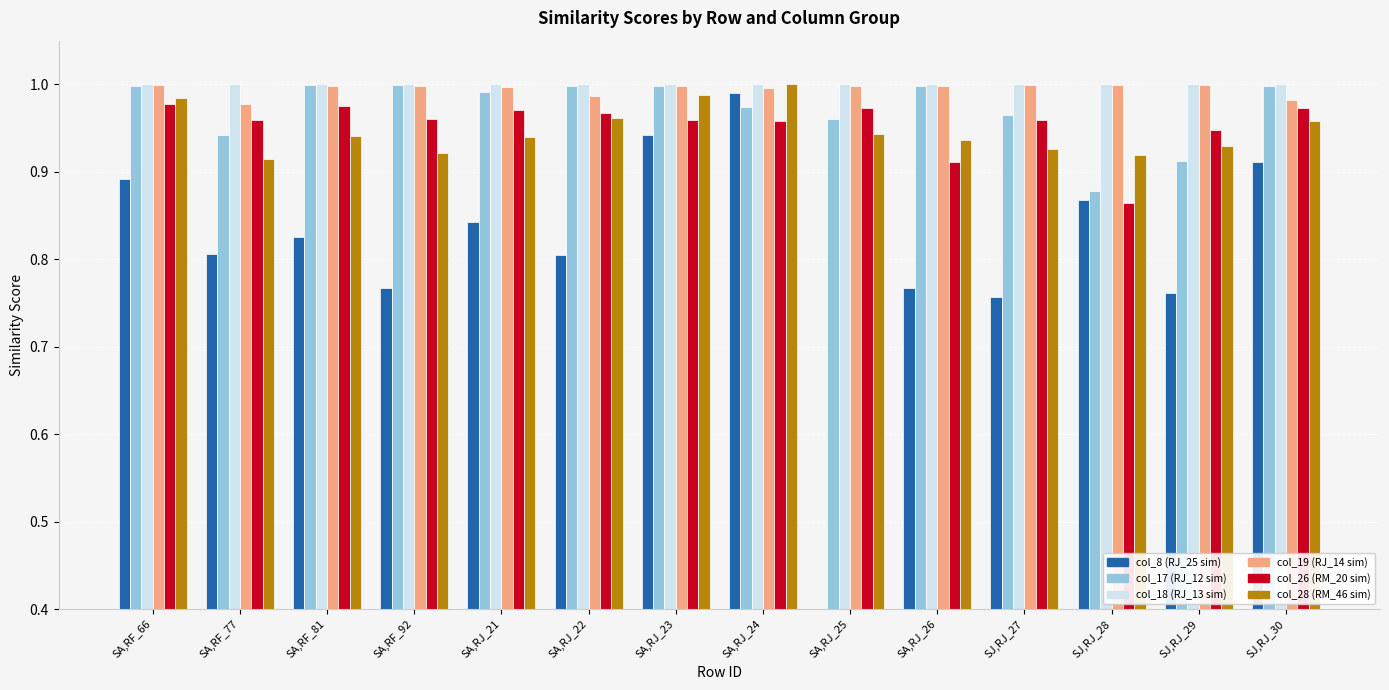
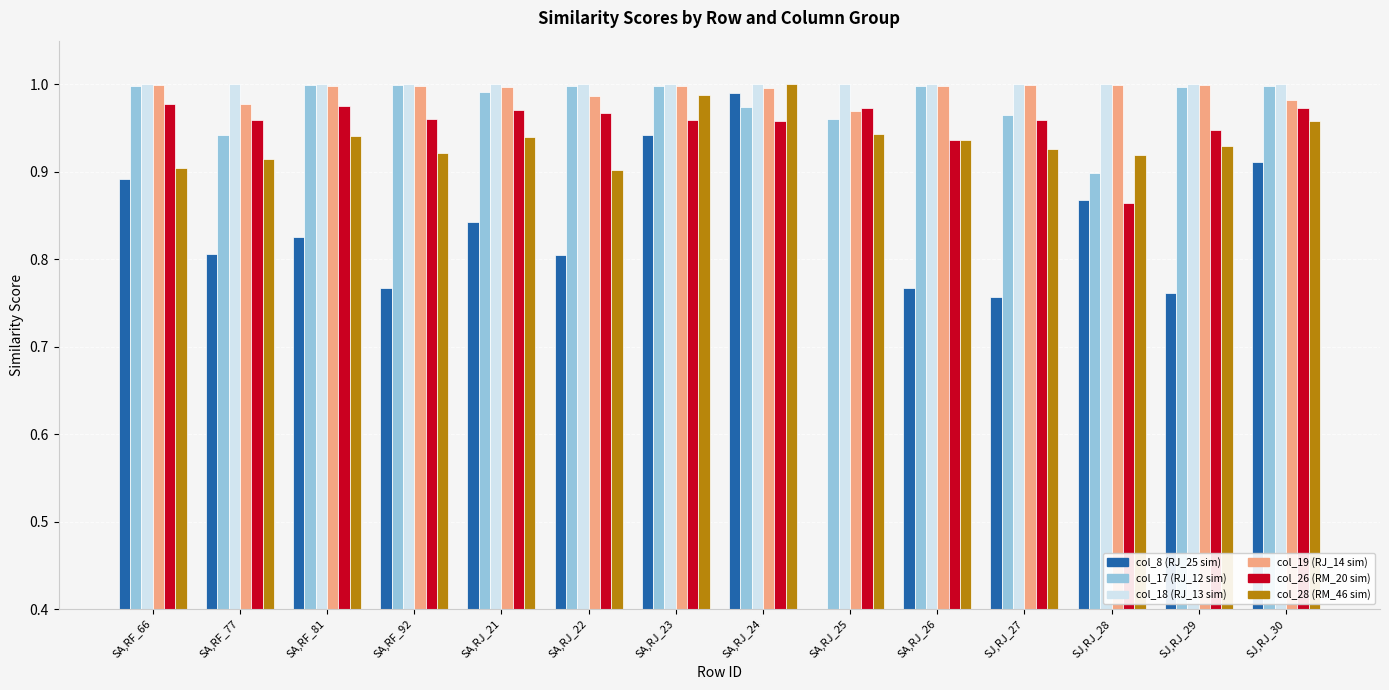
col_28 (RM_46 sim), SA,RF_66: 0.98 -> 0.90
col_28 (RM_46 sim), SA,RJ_22: 0.96 -> 0.90
col_19 (RJ_14 sim), SA,RJ_25: 1.00 -> 0.97
col_26 (RM_20 sim), SA,RJ_26: 0.91 -> 0.94
col_17 (RJ_12 sim), SJ,RJ_28: 0.88 -> 0.90
col_17 (RJ_12 sim), SJ,RJ_29: 0.91 -> 1.00
